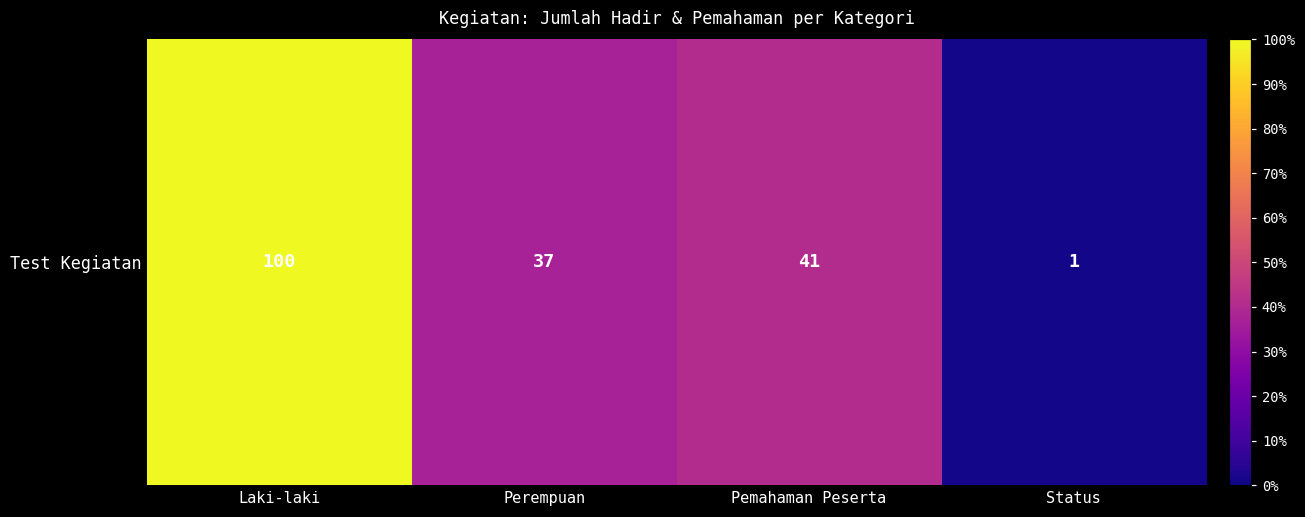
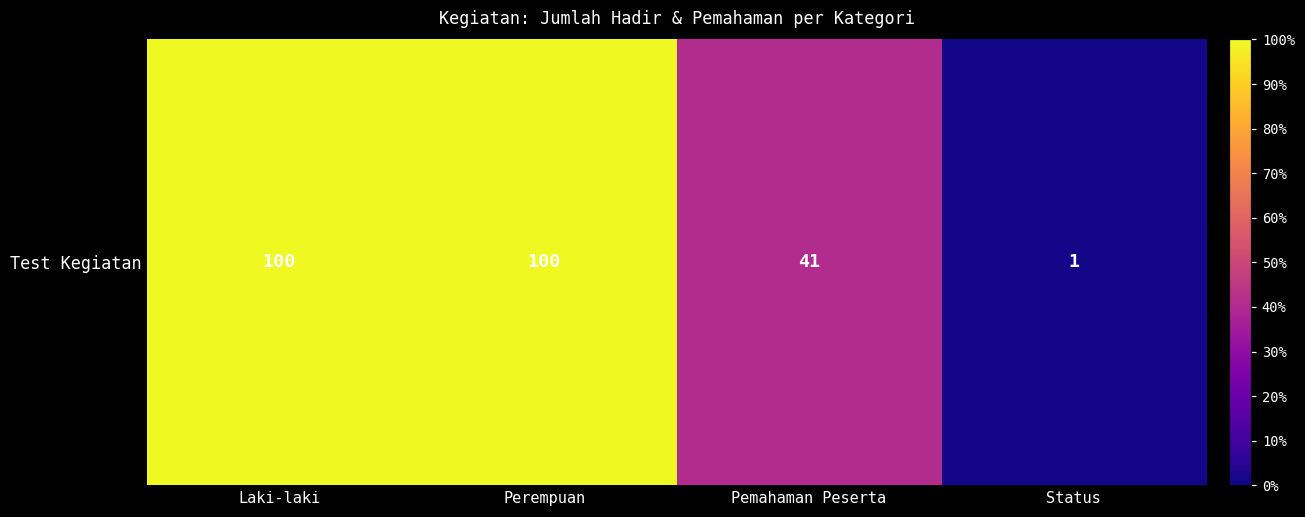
Test Kegiatan, Perempuan: 37 -> 100
